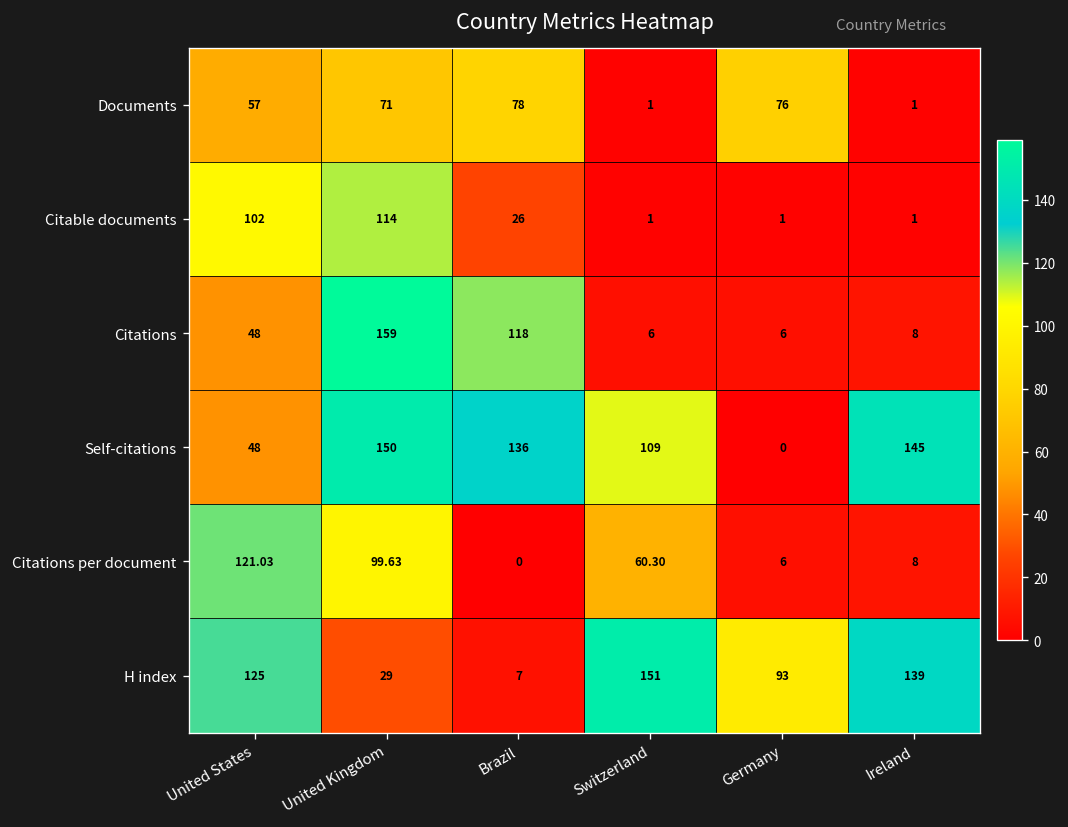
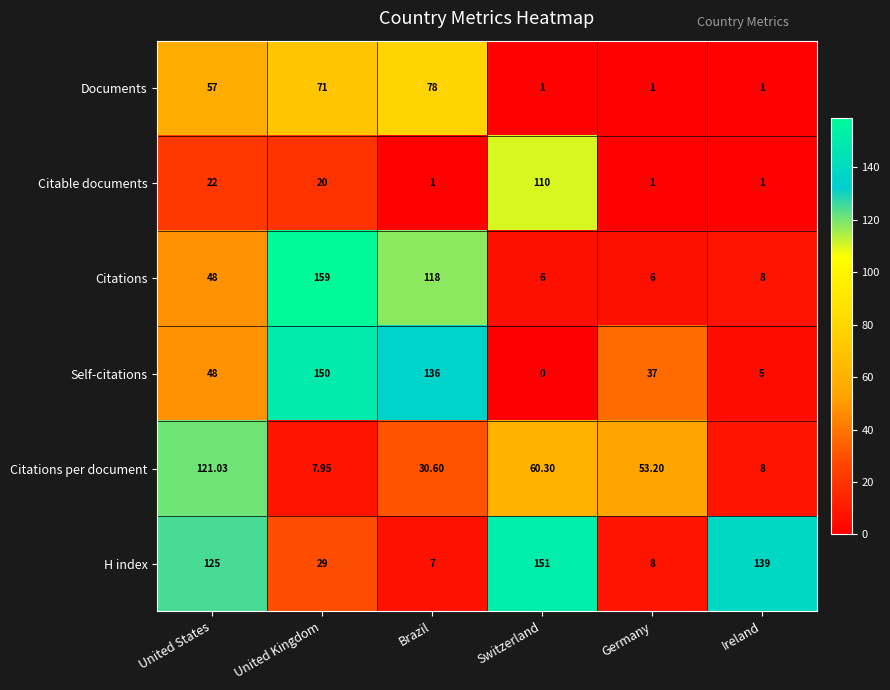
Documents, Germany: 76 -> 1
Citable documents, United States: 102 -> 22
Citable documents, United Kingdom: 114 -> 20
Citable documents, Brazil: 26 -> 1
Citable documents, Switzerland: 1 -> 110
Self-citations, Switzerland: 109 -> 0
Self-citations, Germany: 0 -> 37
Self-citations, Ireland: 145 -> 5
Citations per document, United Kingdom: 99.63 -> 7.95
Citations per document, Brazil: 0 -> 30.60
Citations per document, Germany: 6 -> 53.20
H index, Germany: 93 -> 8
